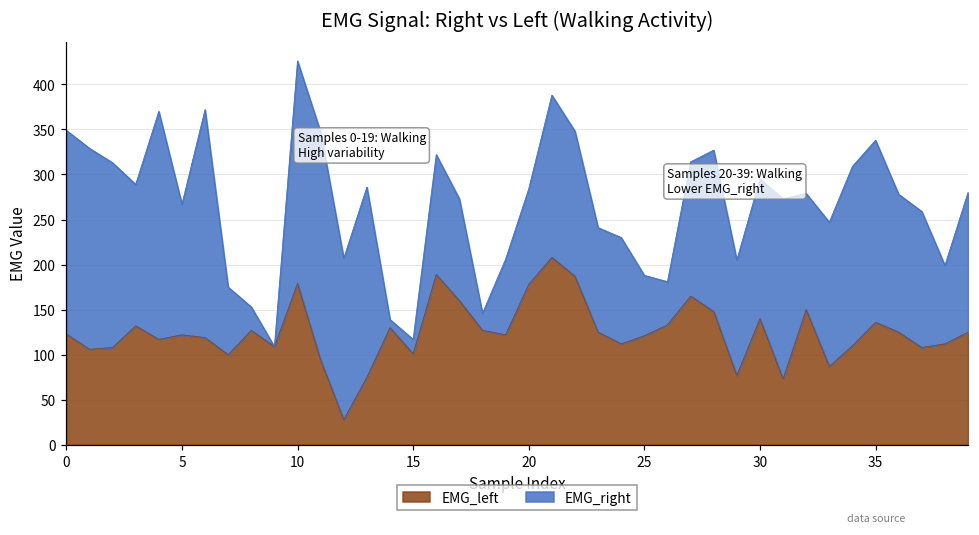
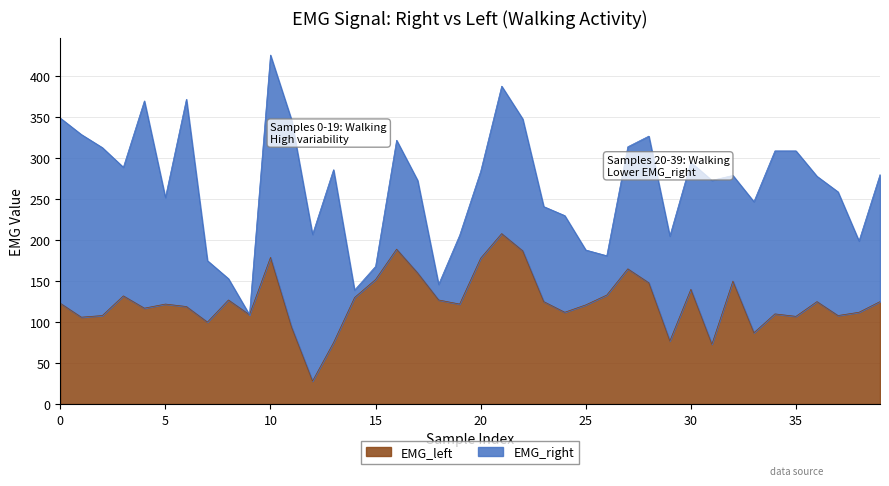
EMG_right, 5: 150 -> 130
EMG_left, 15: 100 -> 150
EMG_left, 35: 140 -> 110
